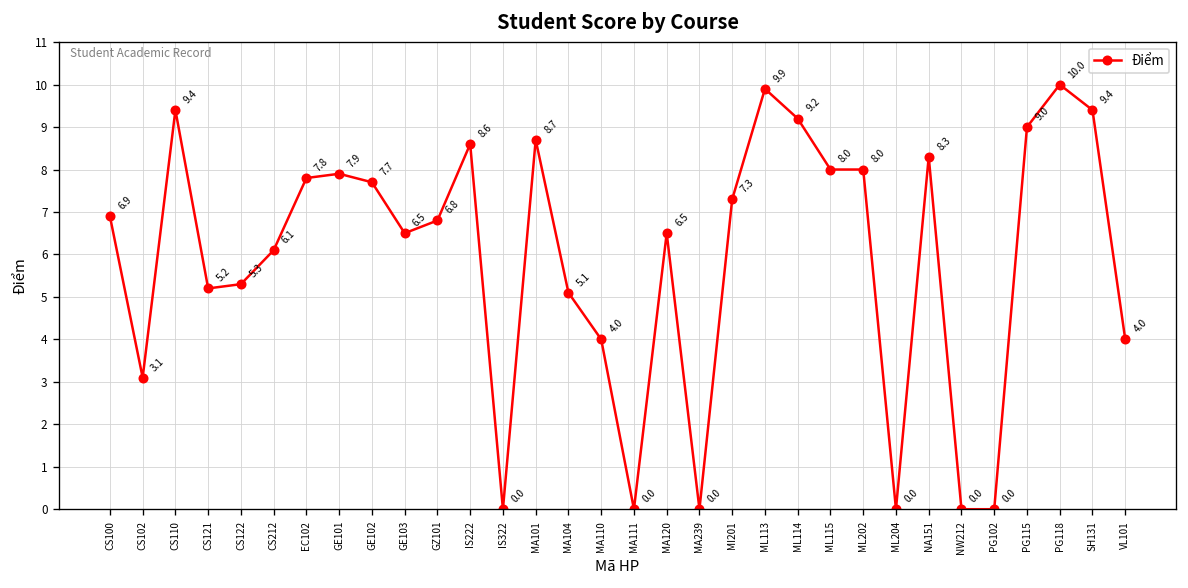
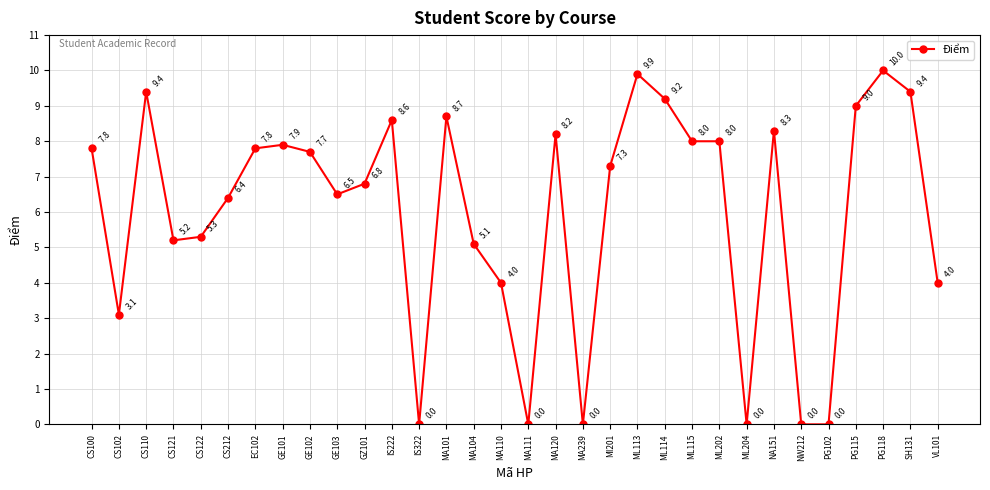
CS100: 6.9 -> 7.8
CS212: 6.1 -> 6.4
MA120: 6.5 -> 8.2
